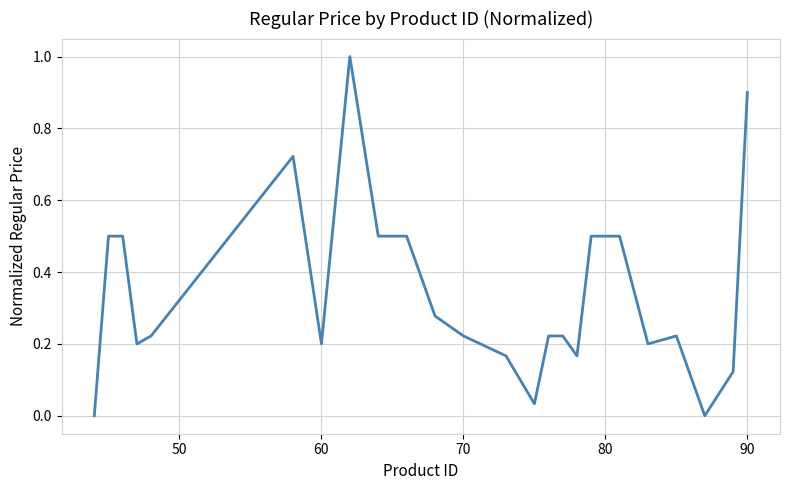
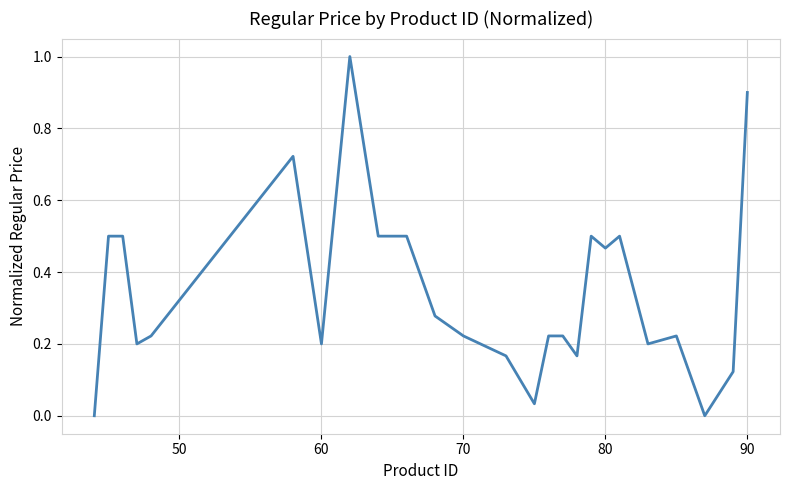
80: 0.50 -> 0.47
